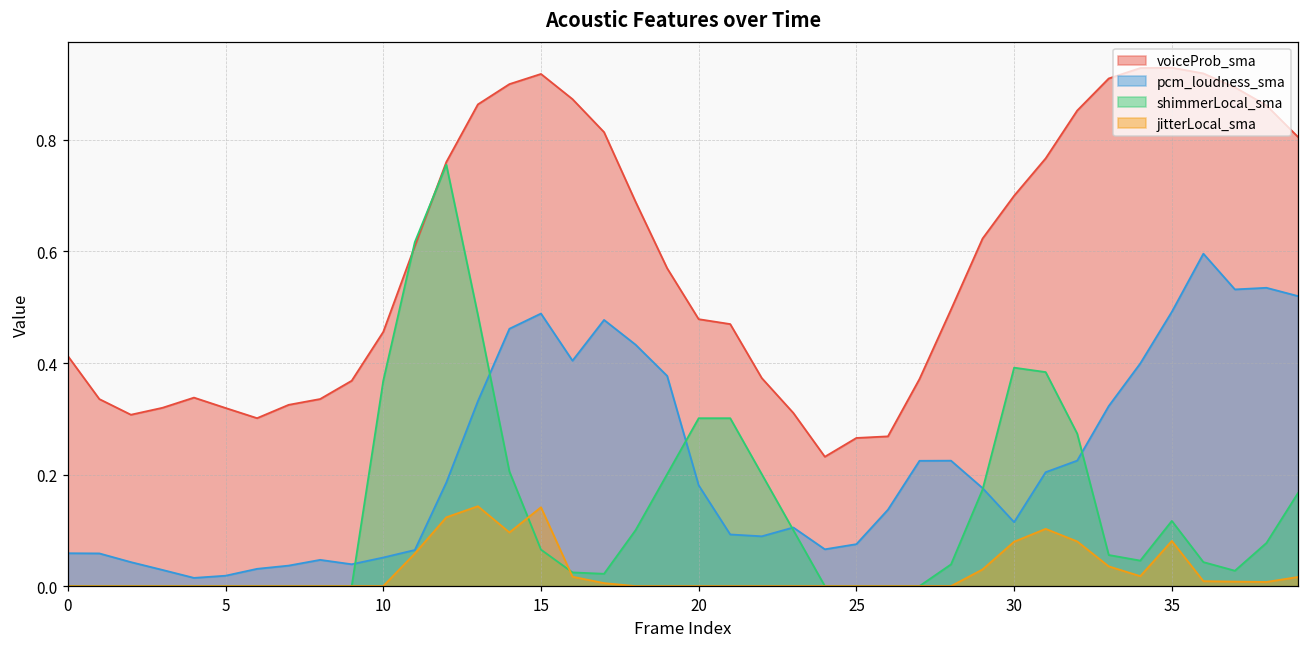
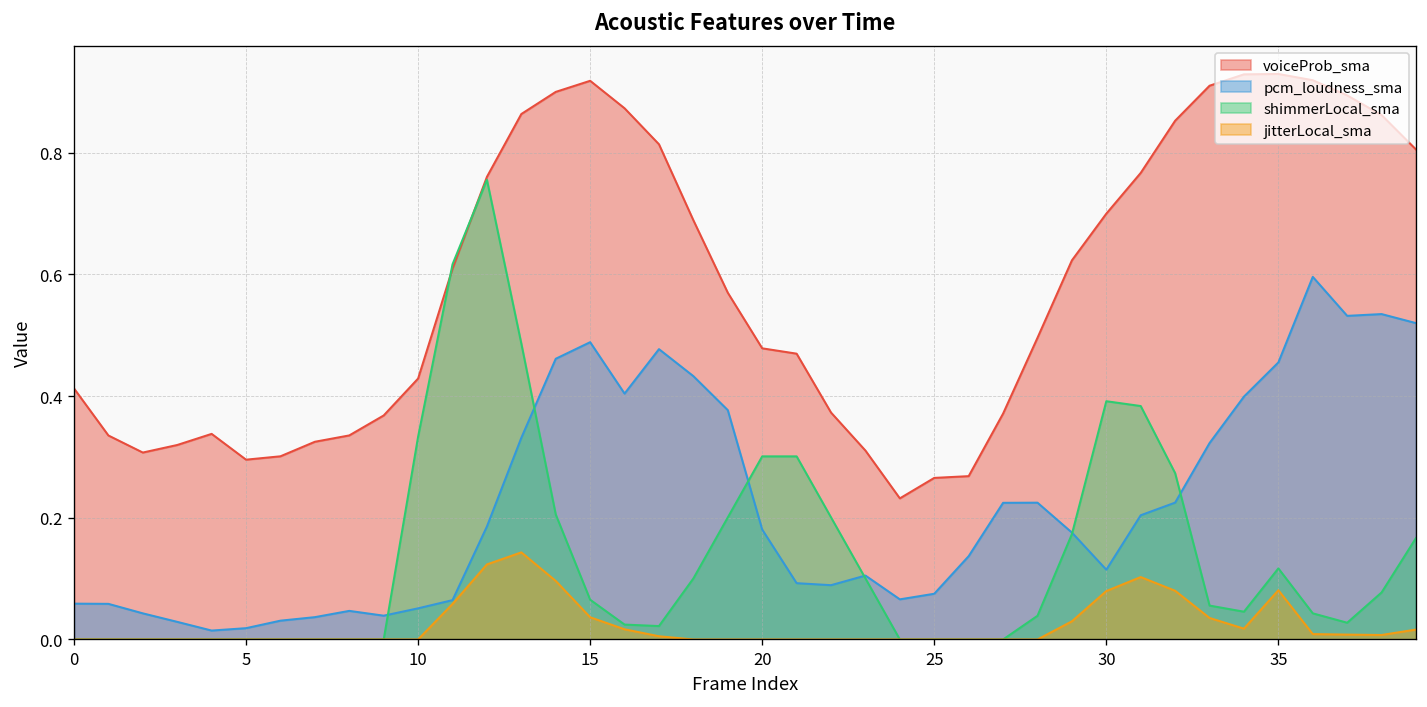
voiceProb_sma, 5: 0.32 -> 0.30
voiceProb_sma, 10: 0.46 -> 0.43
shimmerLocal_sma, 10: 0.37 -> 0.33
jitterLocal_sma, 15: 0.14 -> 0.04
pcm_loudness_sma, 35: 0.49 -> 0.46
